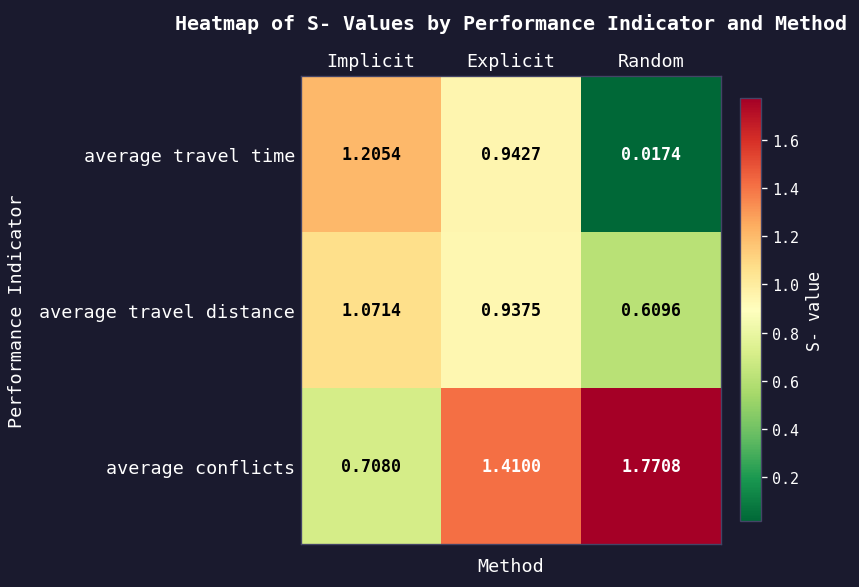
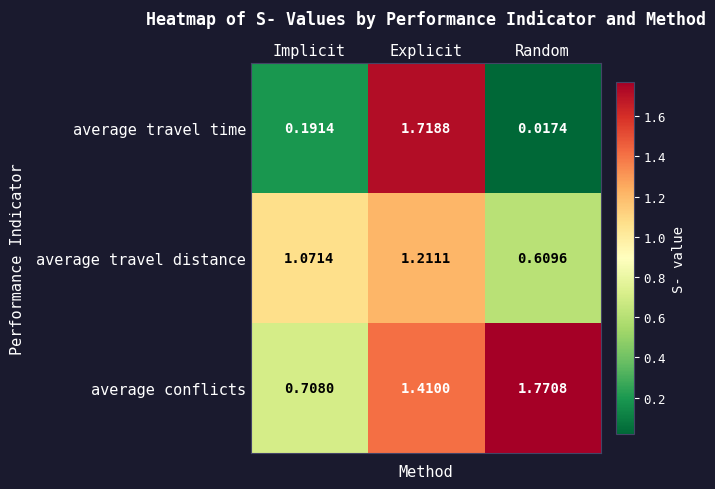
average travel time, Implicit: 1.2054 -> 0.1914
average travel time, Explicit: 0.9427 -> 1.7188
average travel distance, Explicit: 0.9375 -> 1.2111
